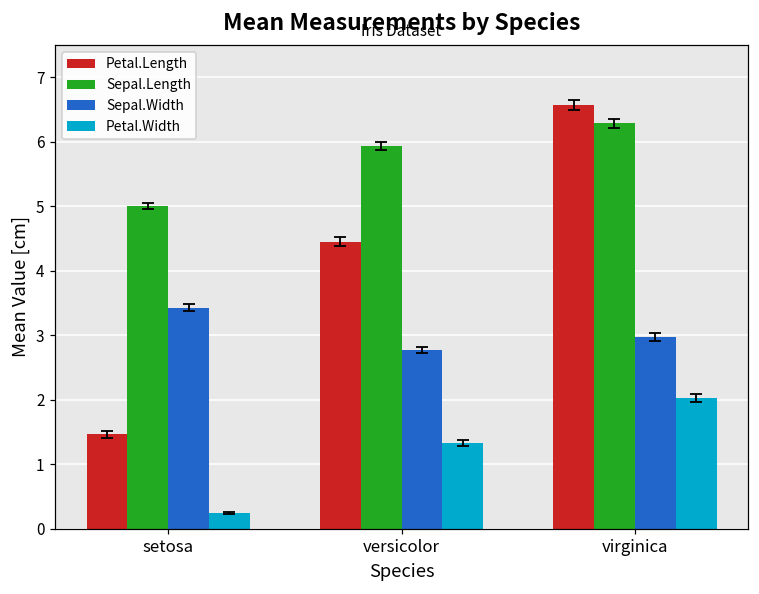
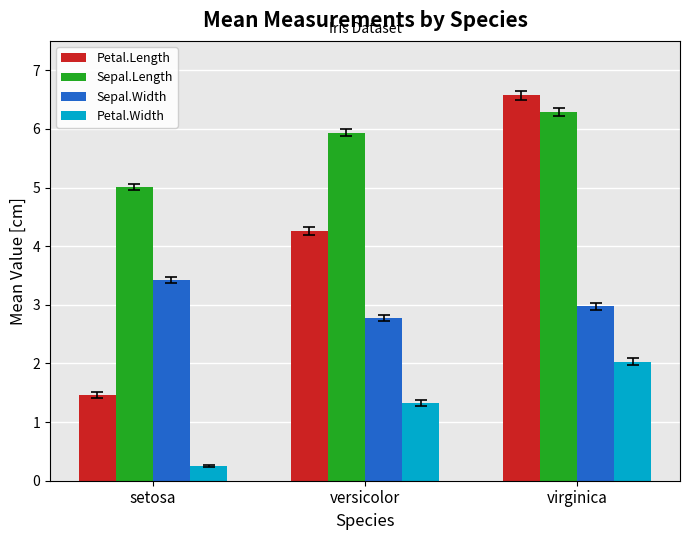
Petal.Length, versicolor: 4.5 -> 4.3
